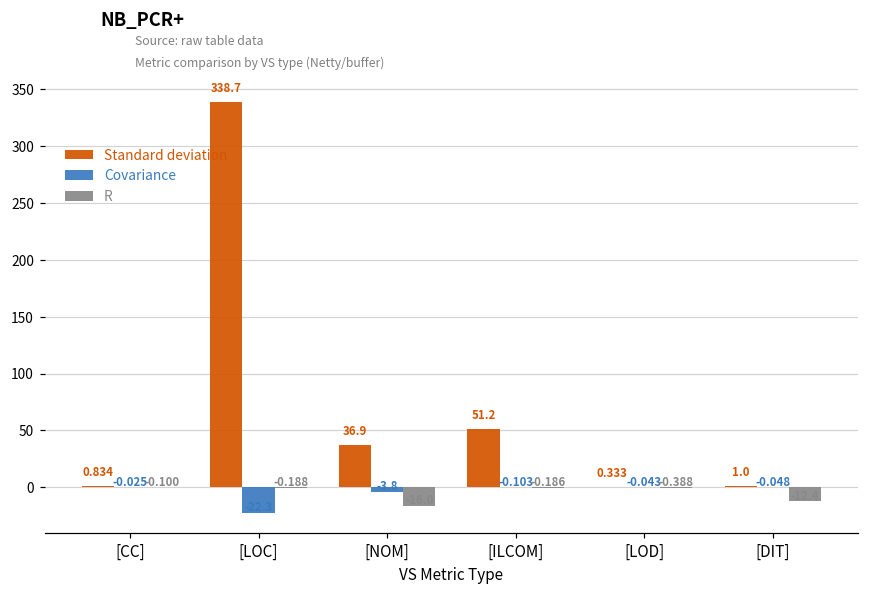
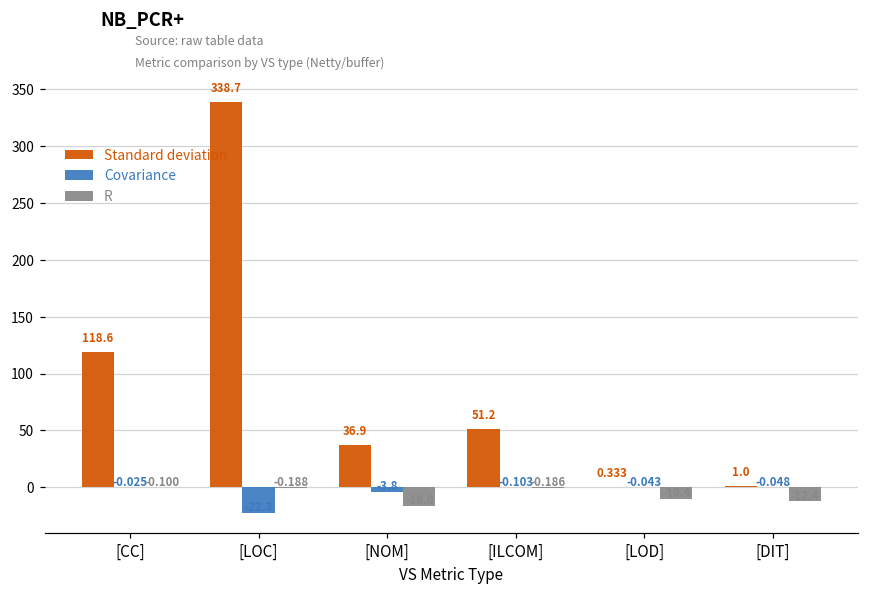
Standard deviation, [CC]: 0.834 -> 118.6
R, [LOD]: 0 -> -10
